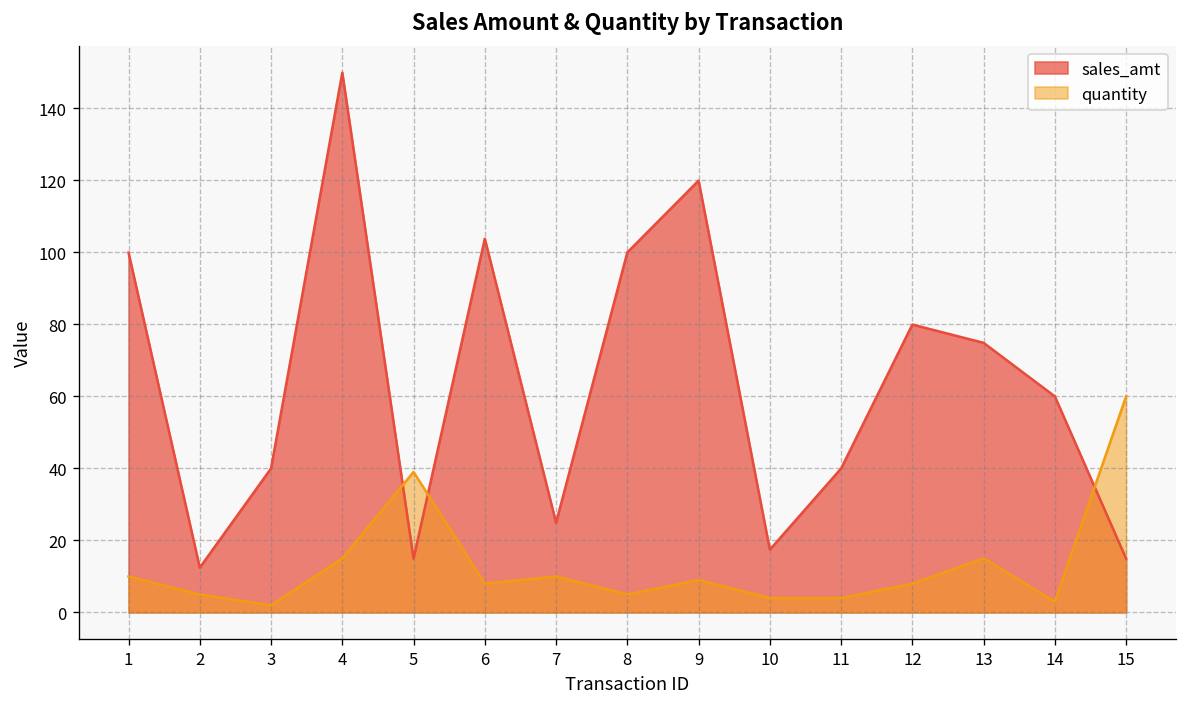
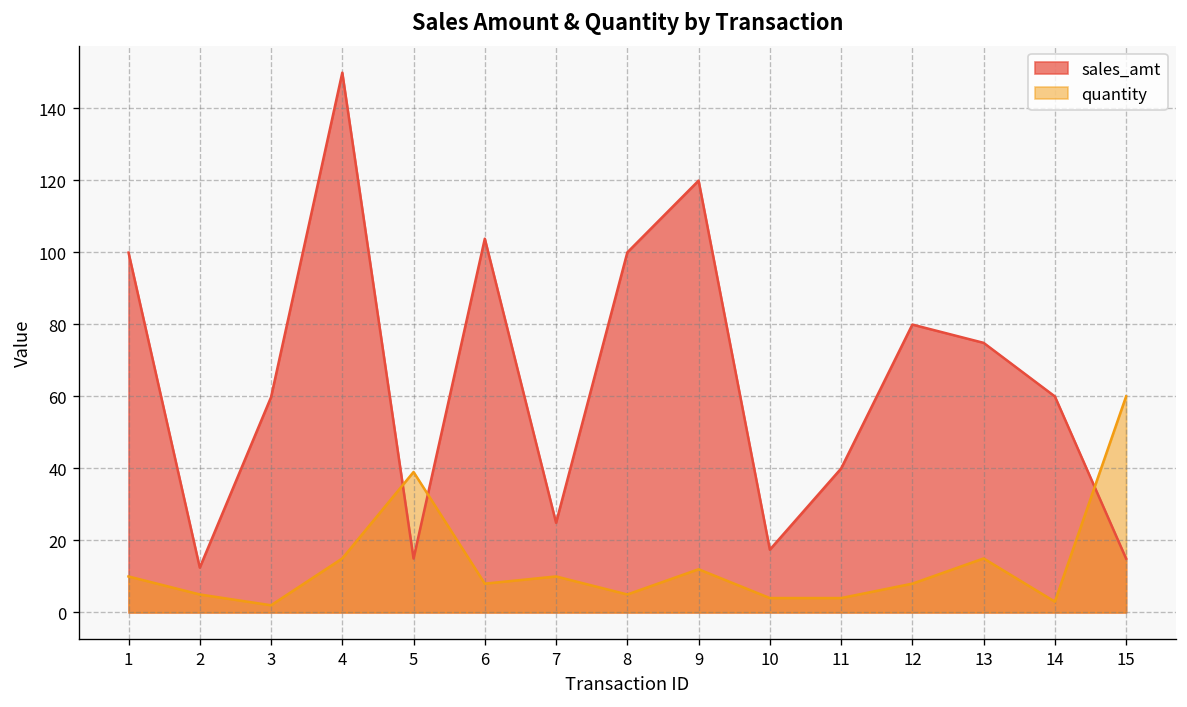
sales_amt, 3: 40 -> 60
quantity, 9: 9 -> 12
